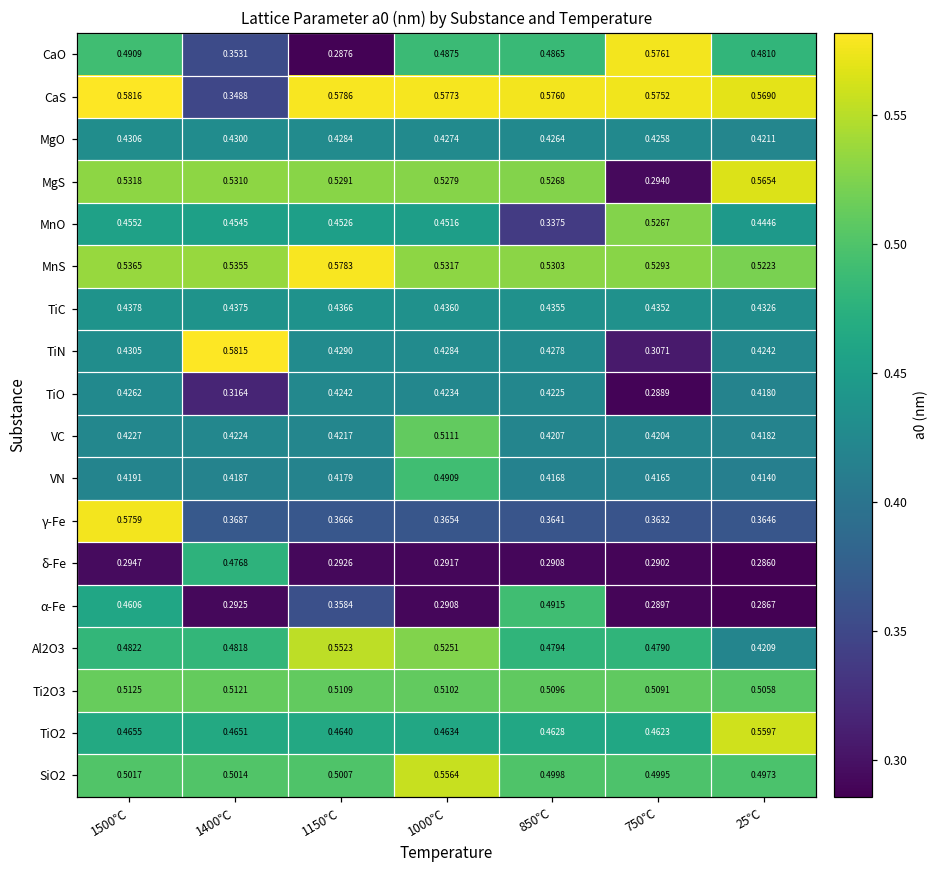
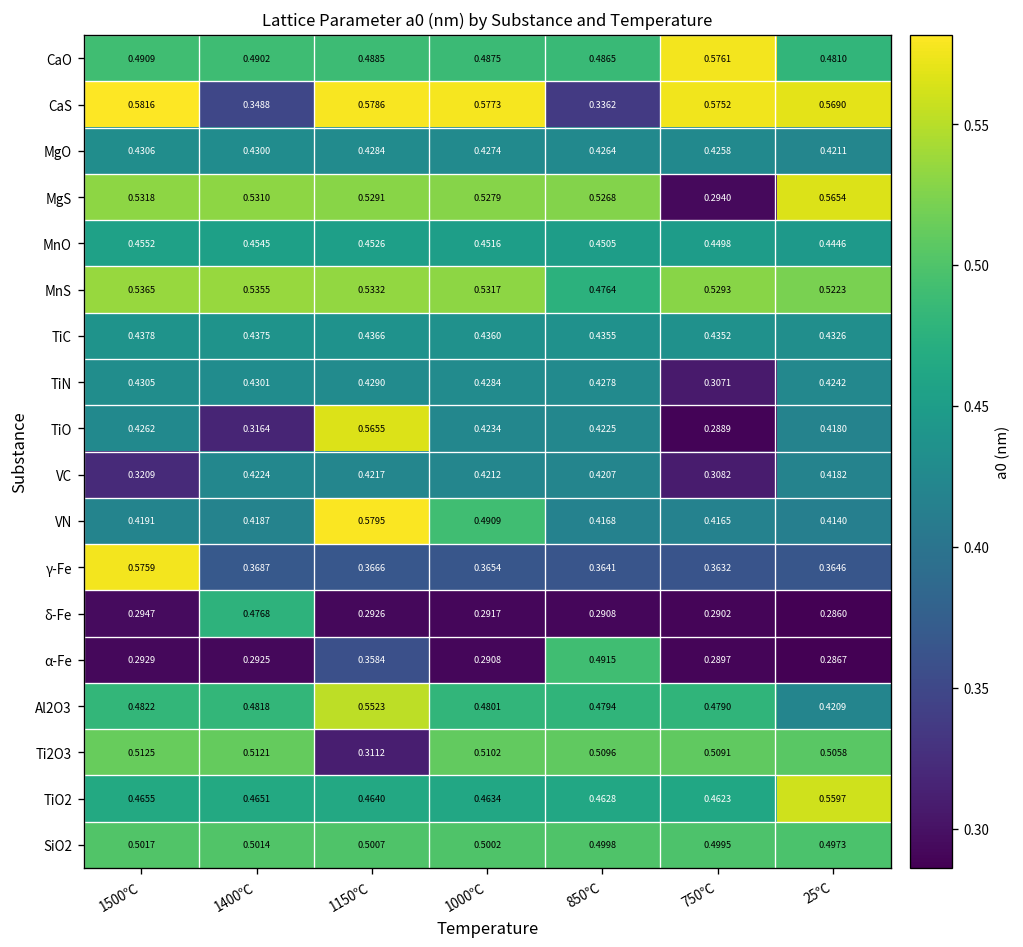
CaO, 1400℃: 0.3531 -> 0.4902
CaO, 1150℃: 0.2876 -> 0.4885
CaS, 850℃: 0.5760 -> 0.3362
MnO, 850℃: 0.3375 -> 0.4505
MnO, 750℃: 0.5267 -> 0.4498
MnS, 1150℃: 0.5783 -> 0.5332
MnS, 850℃: 0.5303 -> 0.4764
TiN, 1400℃: 0.5815 -> 0.4301
TiO, 1150℃: 0.4242 -> 0.5655
VC, 1500℃: 0.4227 -> 0.3209
VC, 1000℃: 0.5111 -> 0.4212
VC, 750℃: 0.4204 -> 0.3082
VN, 1150℃: 0.4179 -> 0.5795
α-Fe, 1500℃: 0.4606 -> 0.2929
Al2O3, 1000℃: 0.5251 -> 0.4801
Ti2O3, 1150℃: 0.5109 -> 0.3112
SiO2, 1000℃: 0.5564 -> 0.5002
